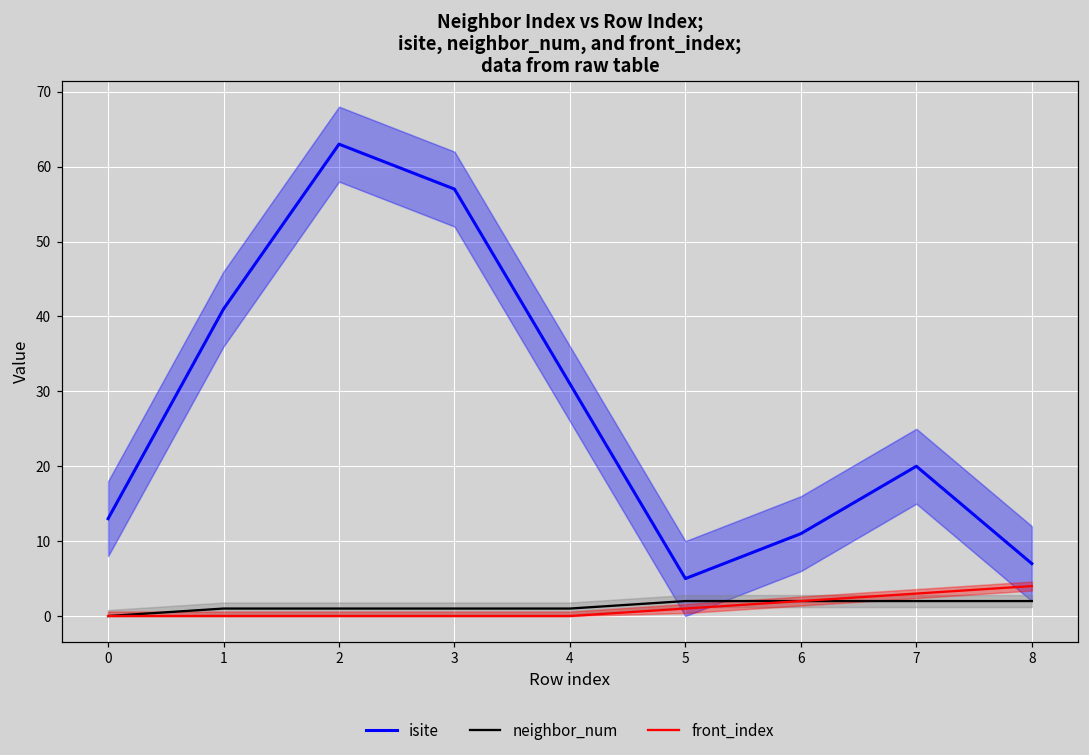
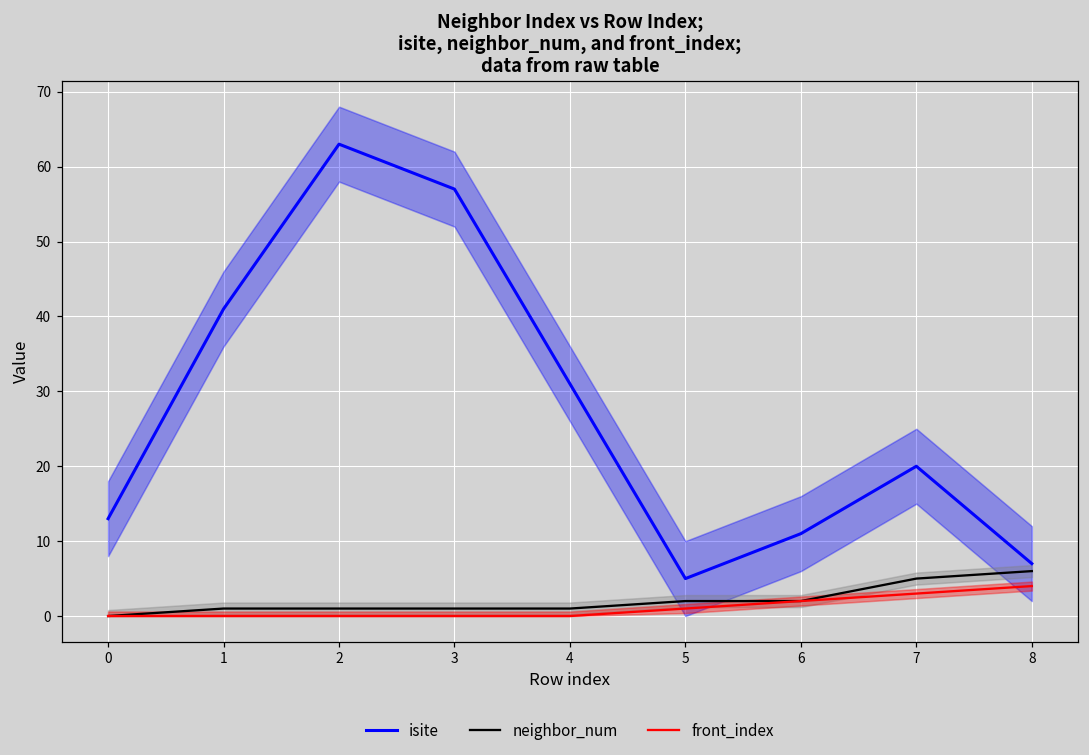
neighbor_num, 7: 2 -> 5
neighbor_num, 8: 2 -> 6
